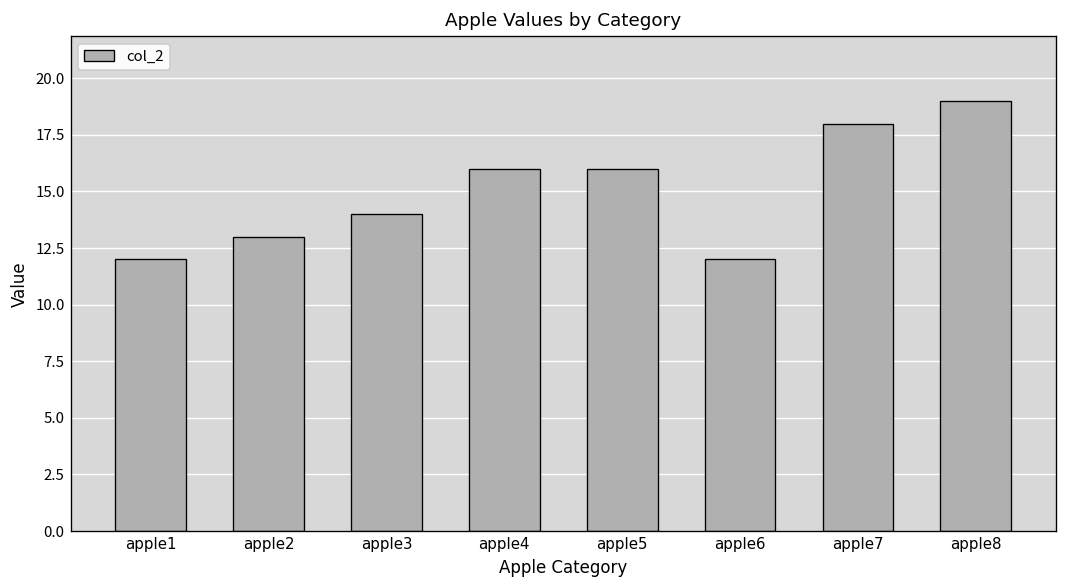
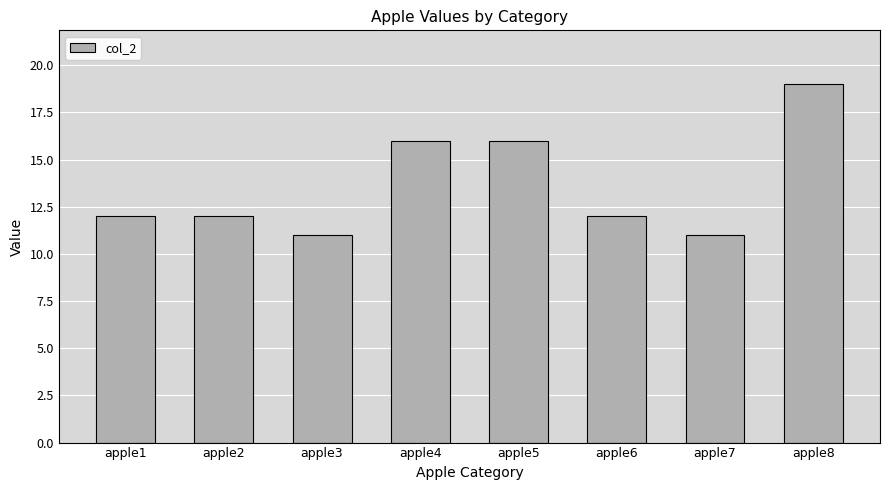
apple2: 13 -> 12
apple3: 14 -> 11
apple7: 18 -> 11
